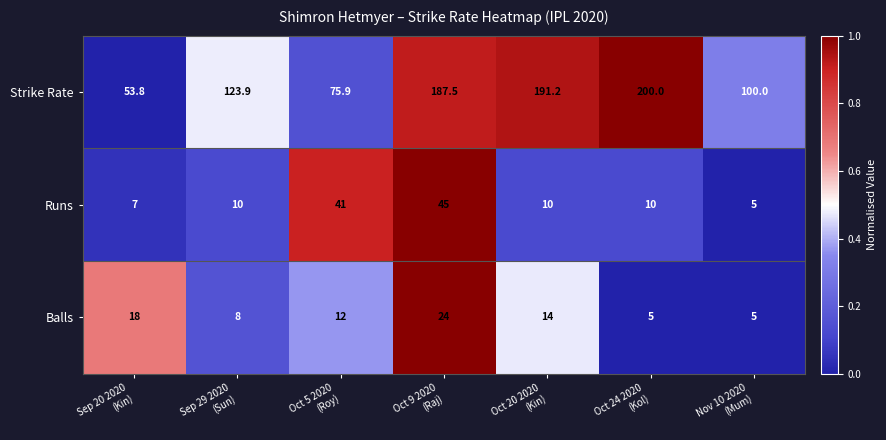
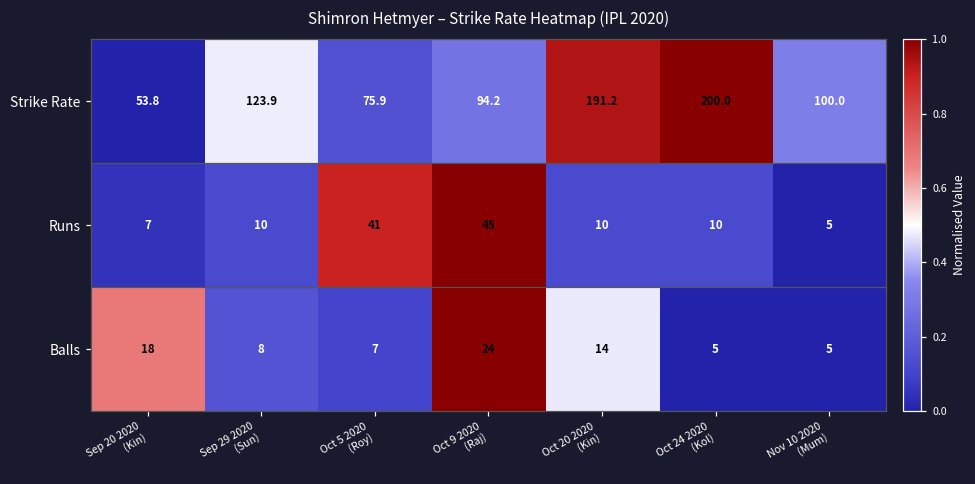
Strike Rate, Oct 9 2020 (Raj): 187.5 -> 94.2
Balls, Oct 5 2020 (Roy): 12 -> 7
